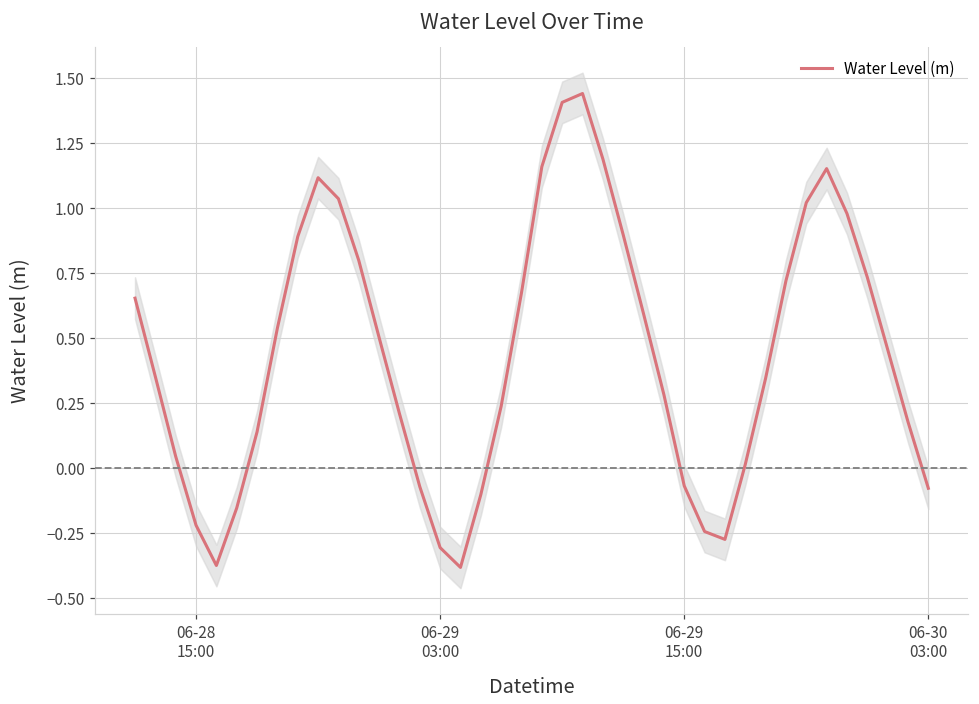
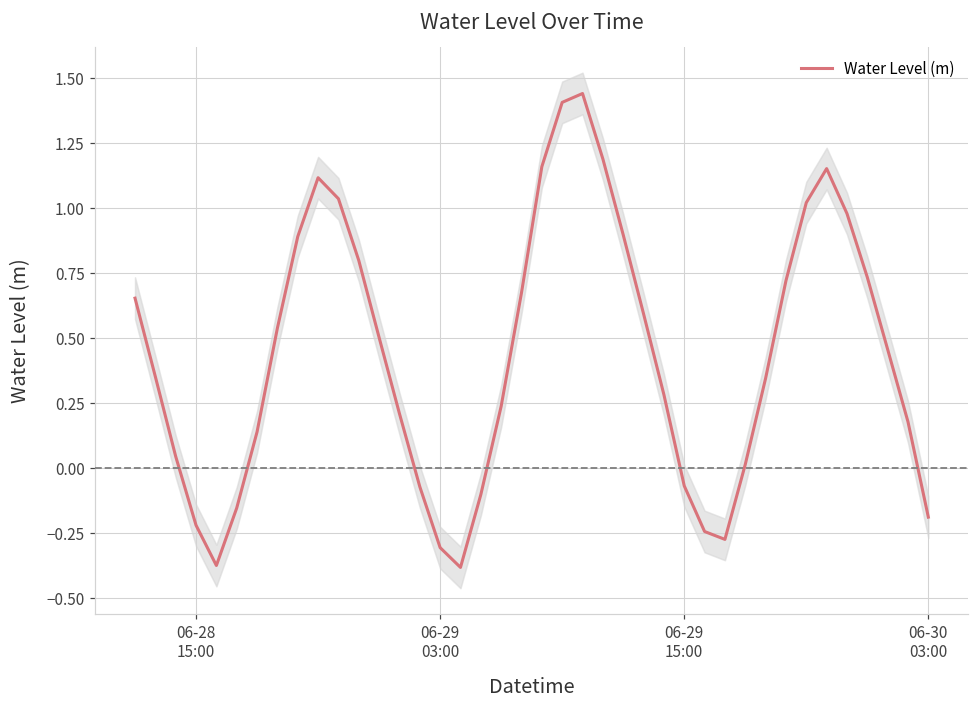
Water Level (m), 06-30 03:00: -0.08 -> -0.19
